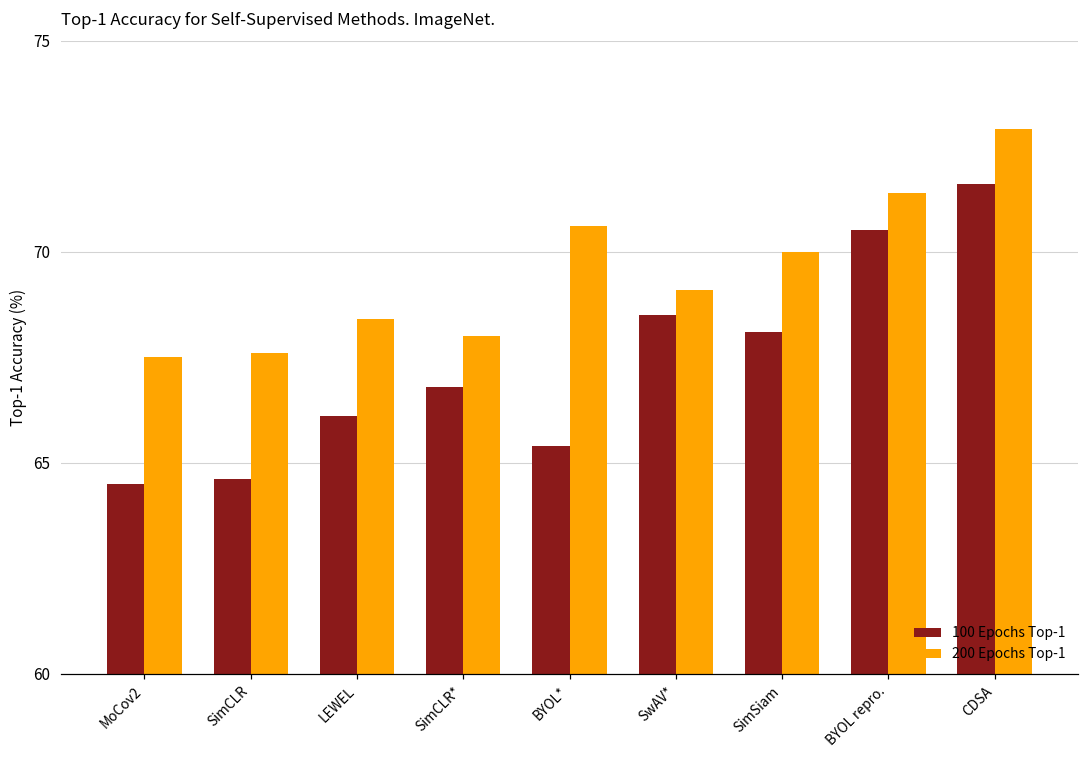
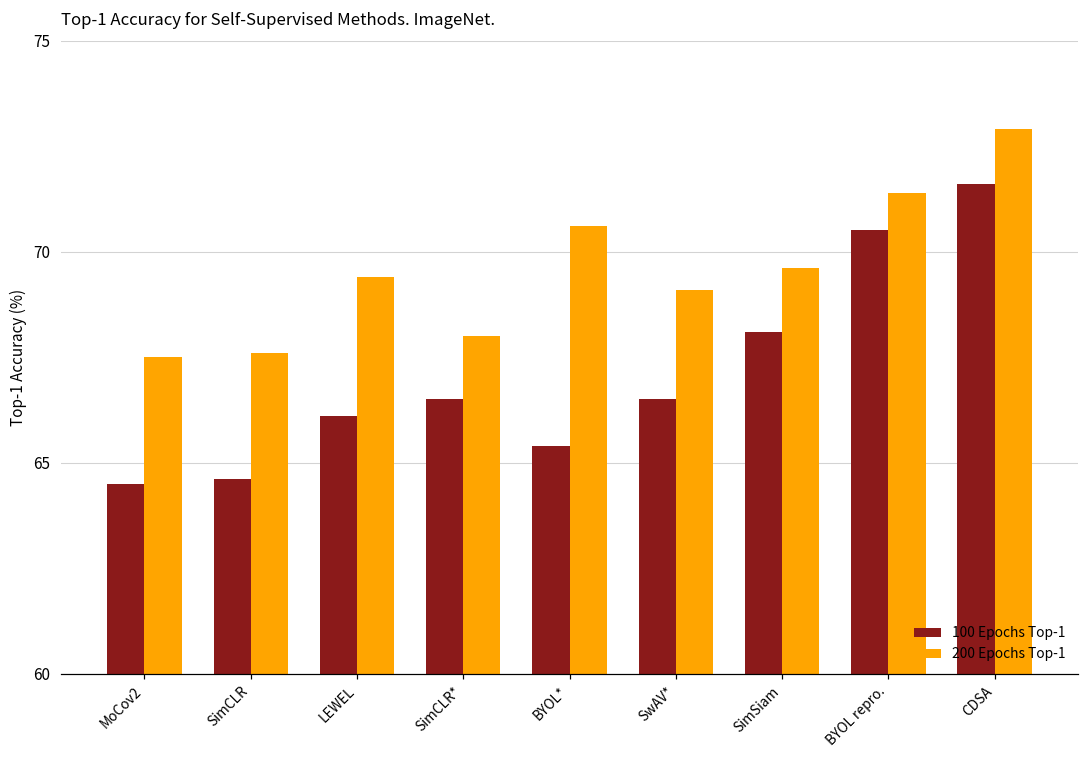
200 Epochs Top-1, LEWEL: 68.4 -> 69.4
100 Epochs Top-1, SimCLR*: 66.8 -> 66.5
100 Epochs Top-1, SwAV*: 68.5 -> 66.5
200 Epochs Top-1, SimSiam: 70.0 -> 69.6
